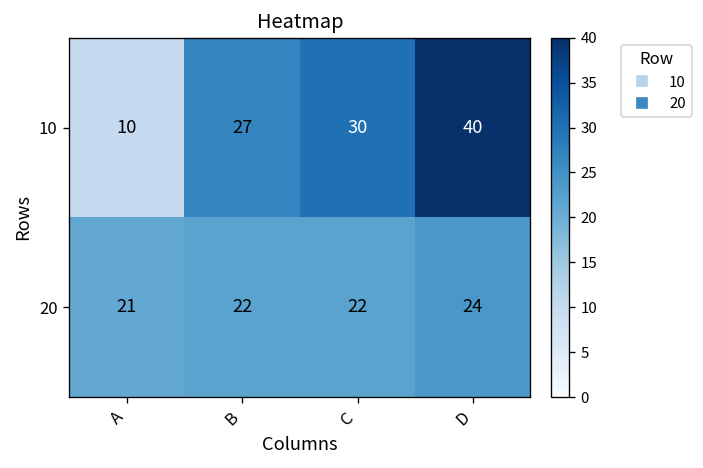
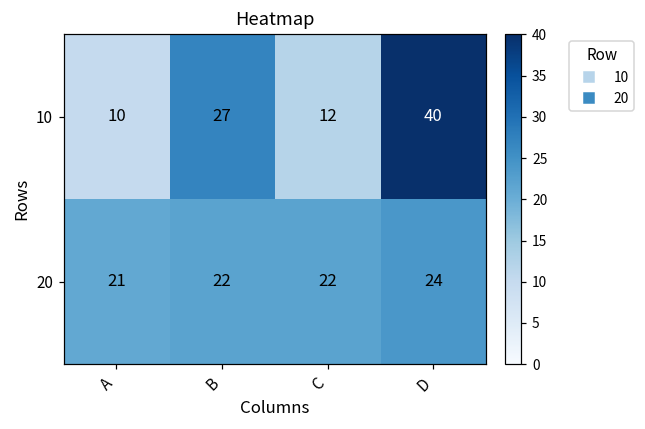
10, C: 30 -> 12
